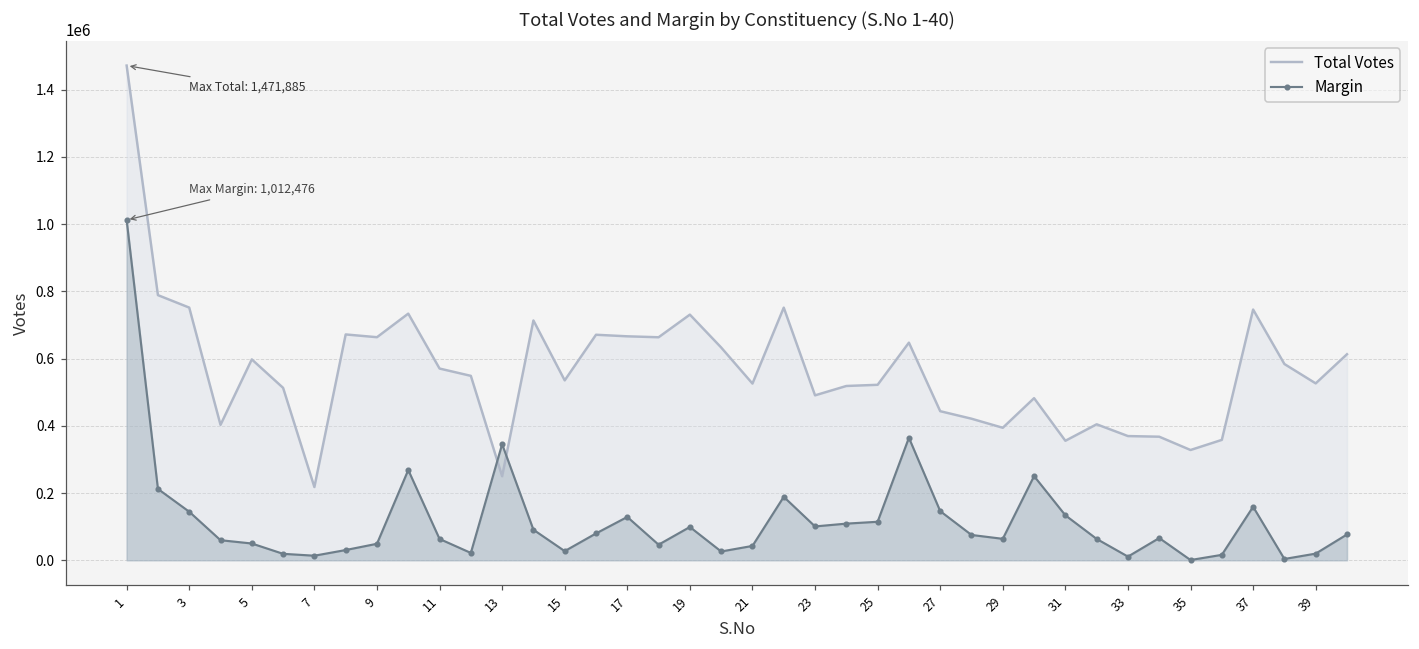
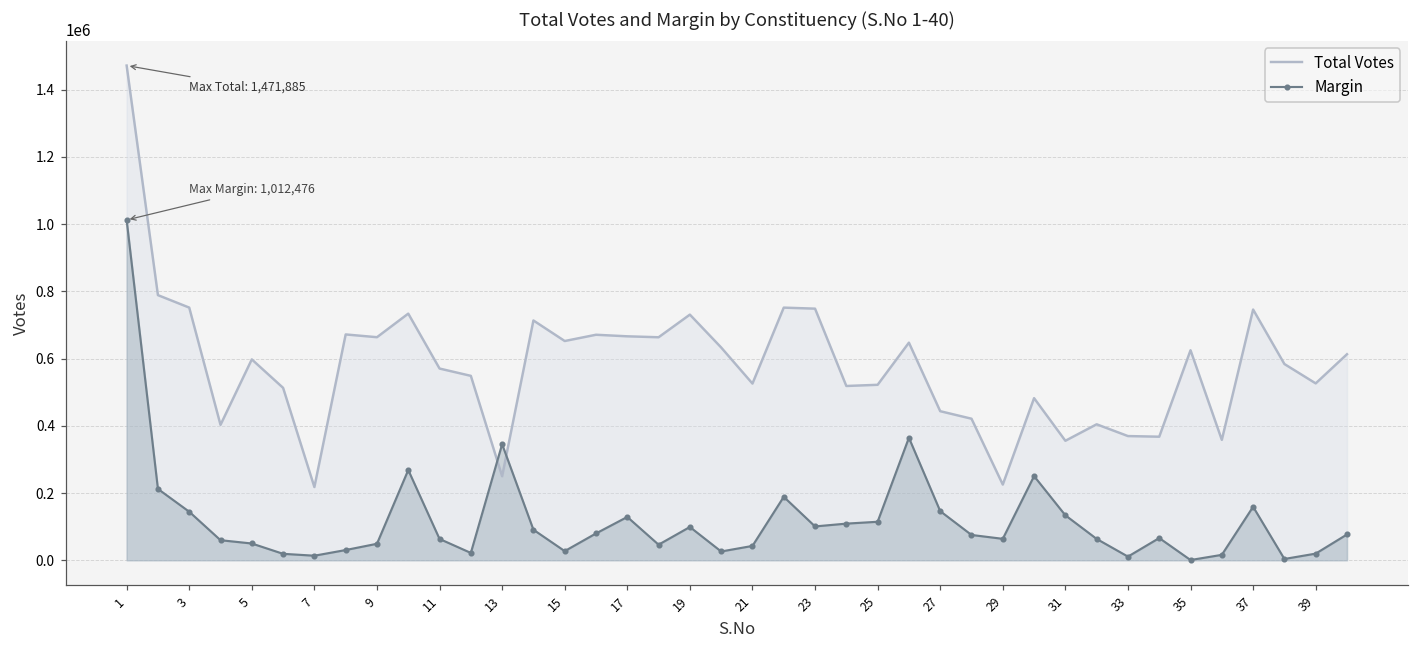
Total Votes, 15: 540000 -> 650000
Total Votes, 23: 490000 -> 750000
Total Votes, 29: 390000 -> 230000
Total Votes, 35: 330000 -> 620000
